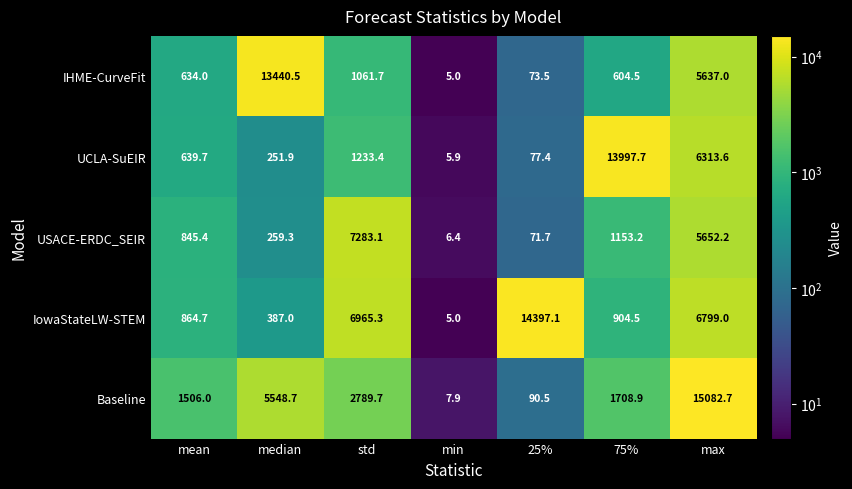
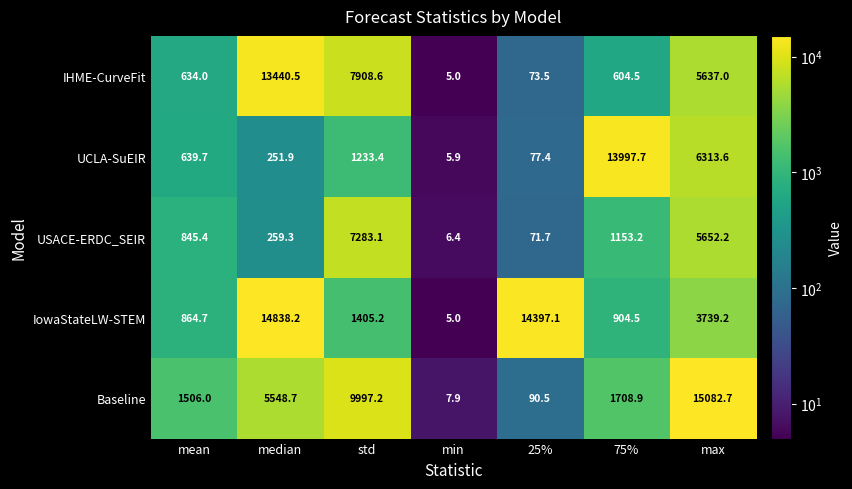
IHME-CurveFit, std: 1061.7 -> 7908.6
IowaStateLW-STEM, median: 387.0 -> 14838.2
IowaStateLW-STEM, std: 6965.3 -> 1405.2
IowaStateLW-STEM, max: 6799.0 -> 3739.2
Baseline, std: 2789.7 -> 9997.2
